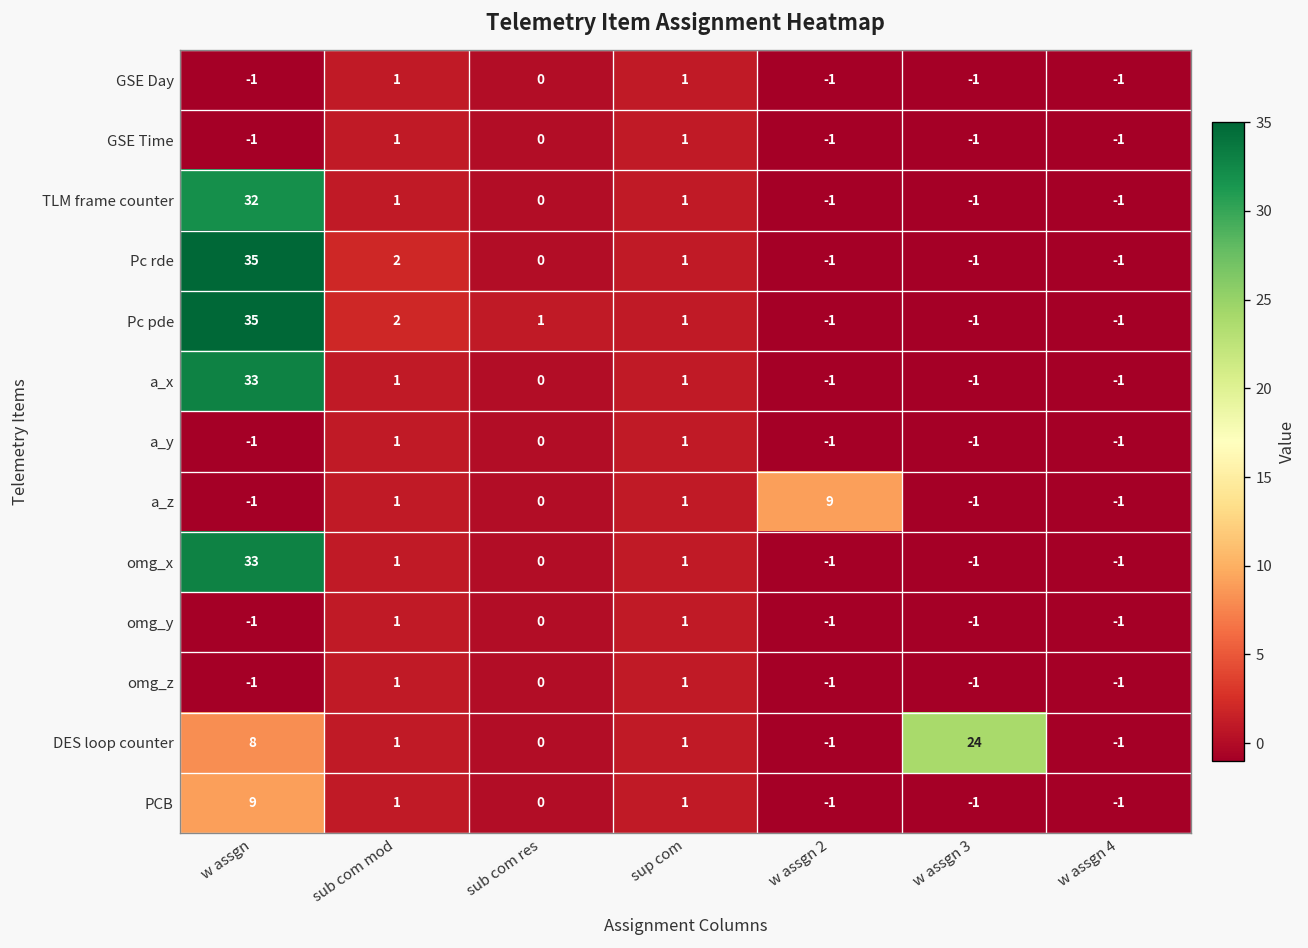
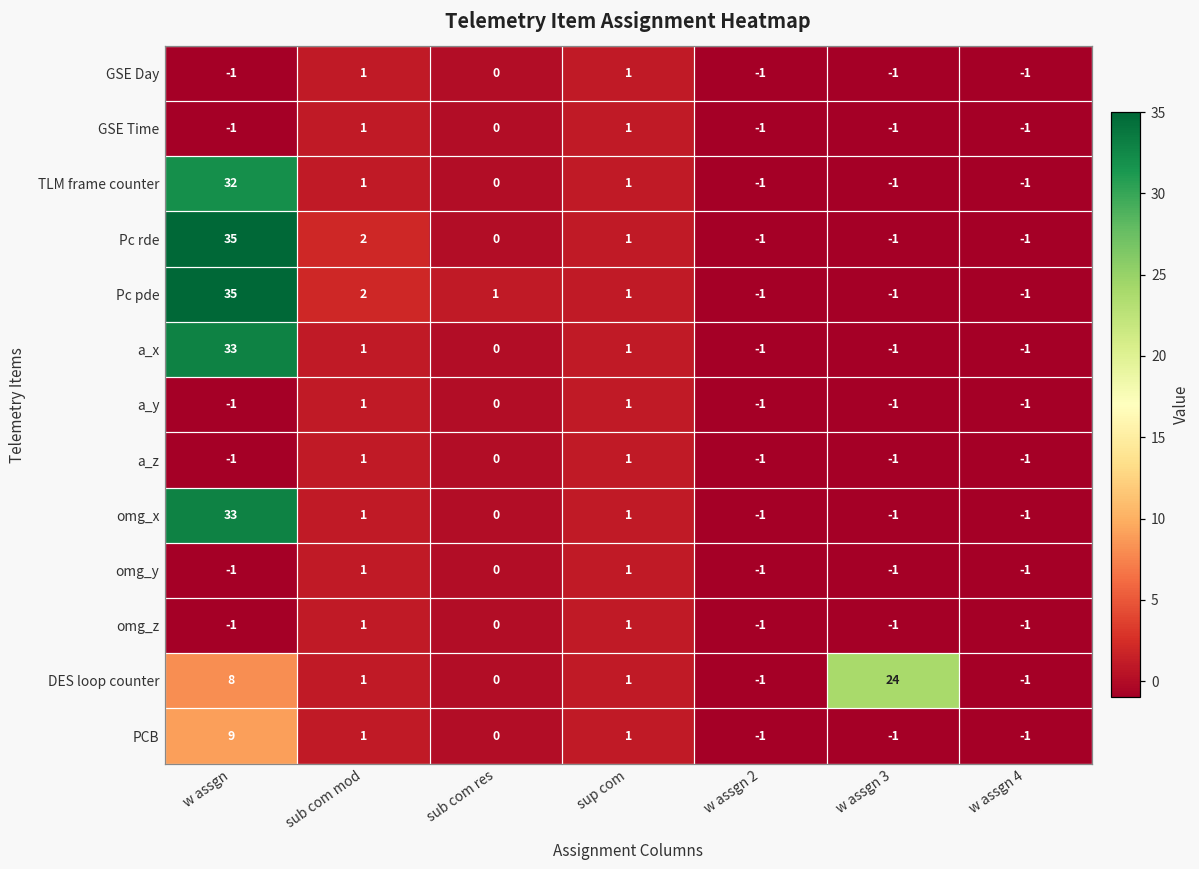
a_z, w assgn 2: 9 -> -1
